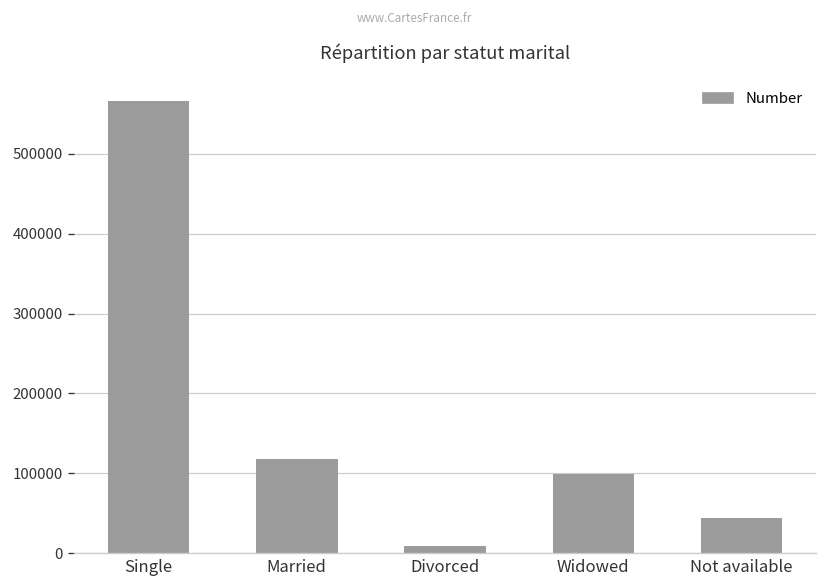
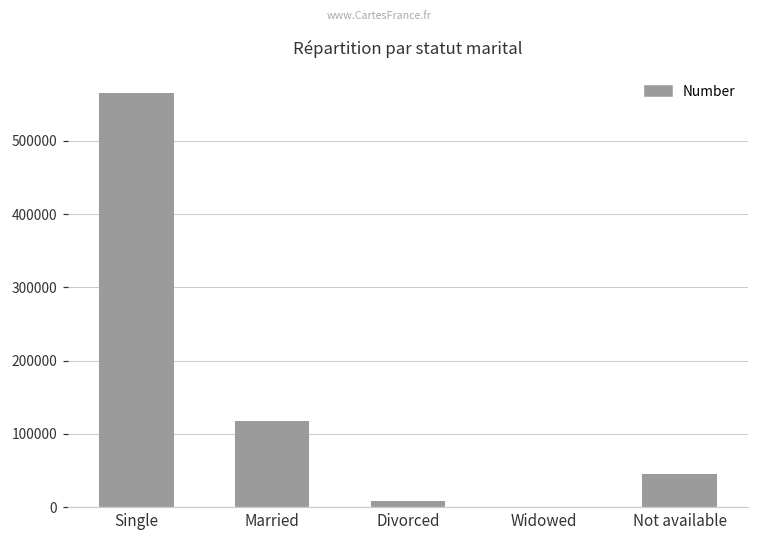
Widowed: 100000 -> 0
